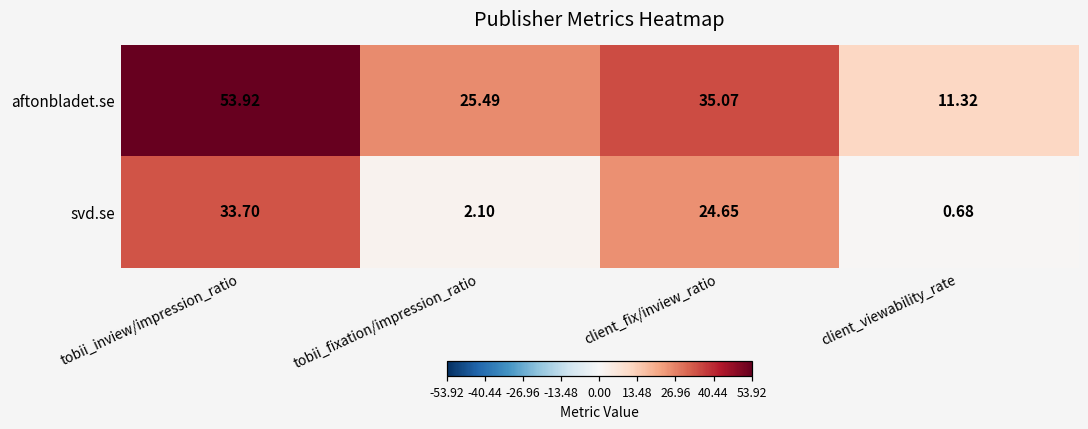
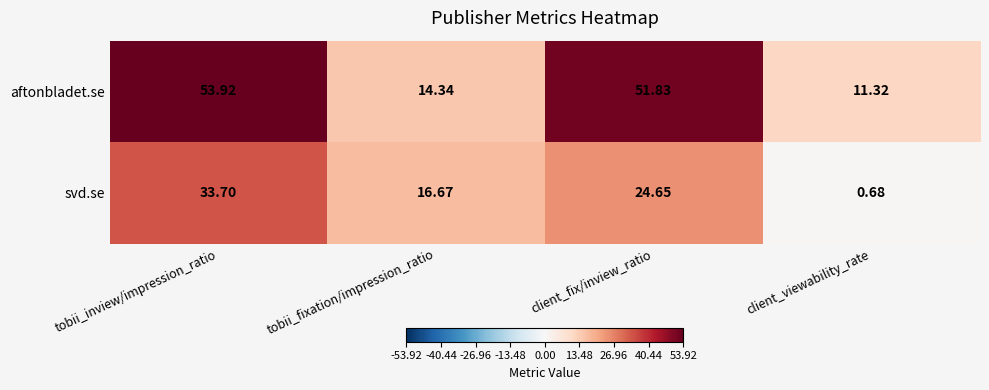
aftonbladet.se, tobii_fixation/impression_ratio: 25.49 -> 14.34
aftonbladet.se, client_fix/inview_ratio: 35.07 -> 51.83
svd.se, tobii_fixation/impression_ratio: 2.10 -> 16.67
